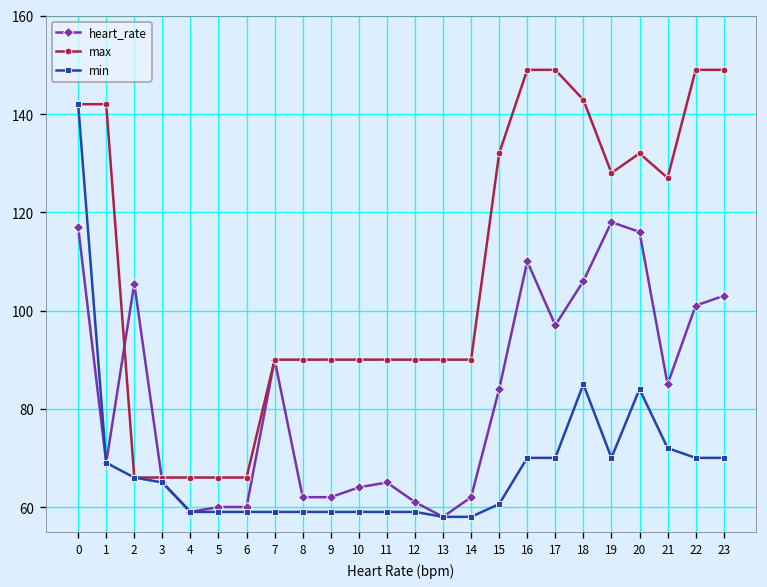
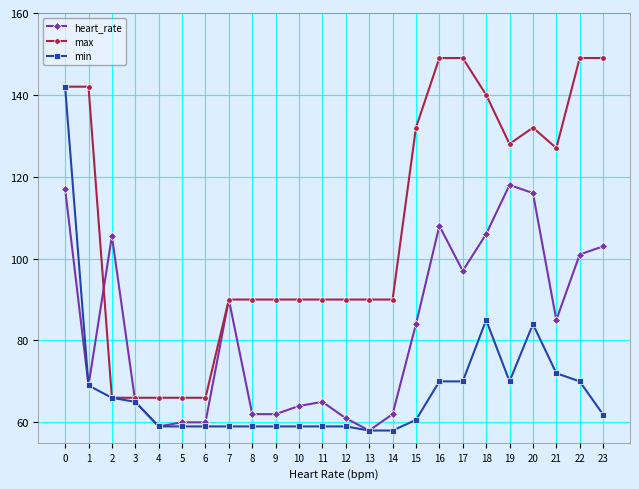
heart_rate, 16: 110 -> 108
max, 18: 143 -> 140
min, 23: 70 -> 62
